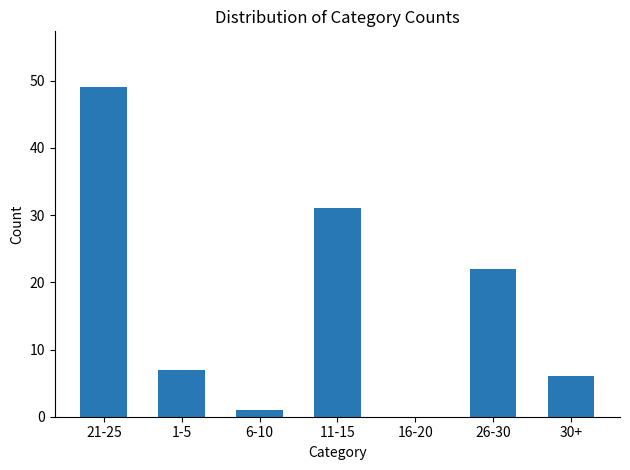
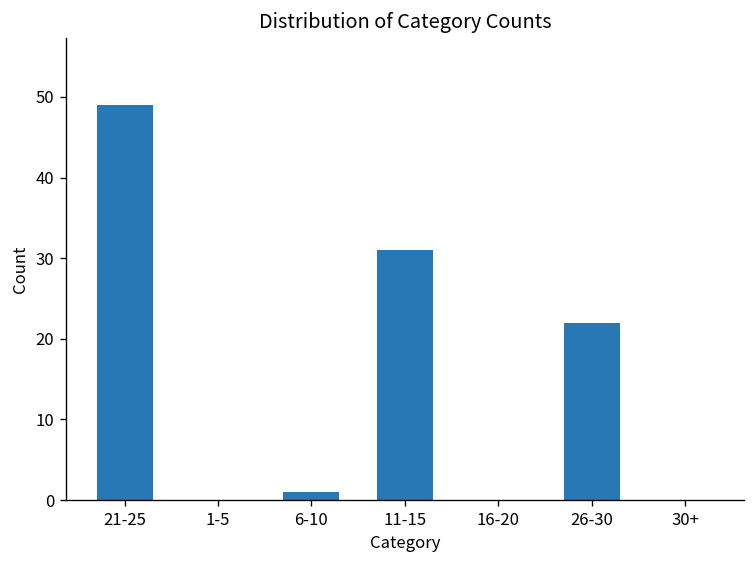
1-5: 7 -> 0
30+: 6 -> 0
